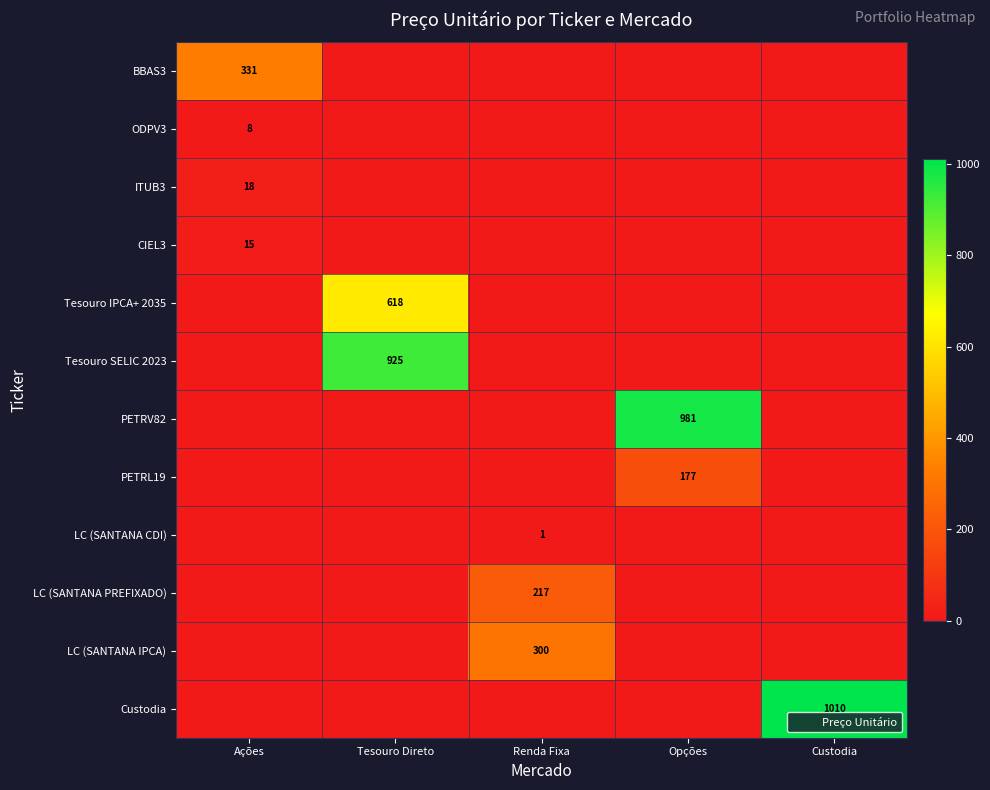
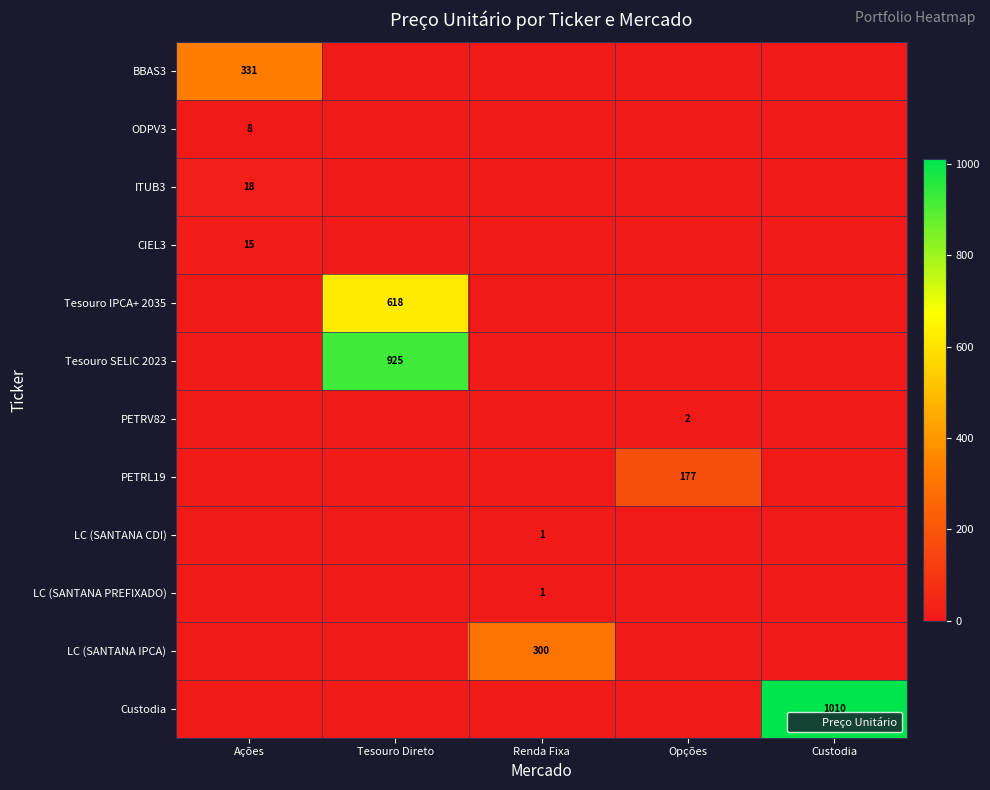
PETRV82, Opções: 981 -> 2
LC (SANTANA PREFIXADO), Renda Fixa: 217 -> 1
